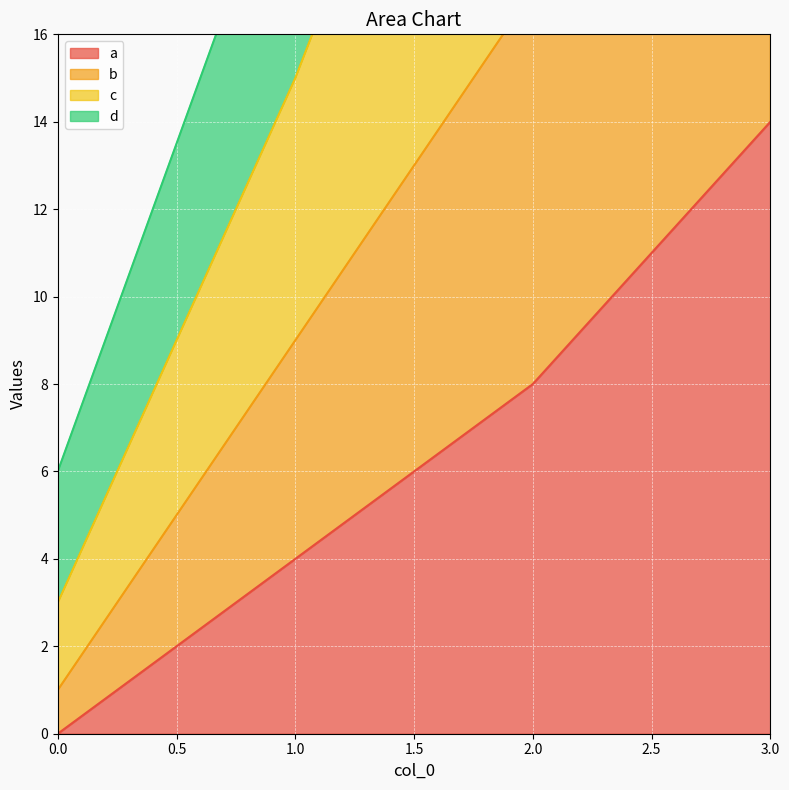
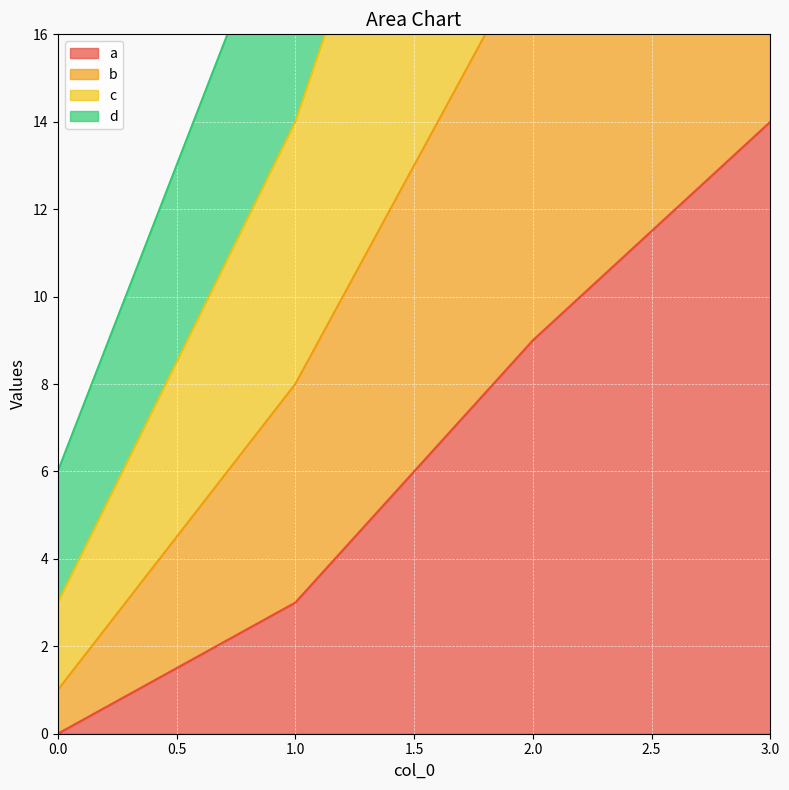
a, 1.0: 4 -> 3
a, 2.0: 8 -> 9
